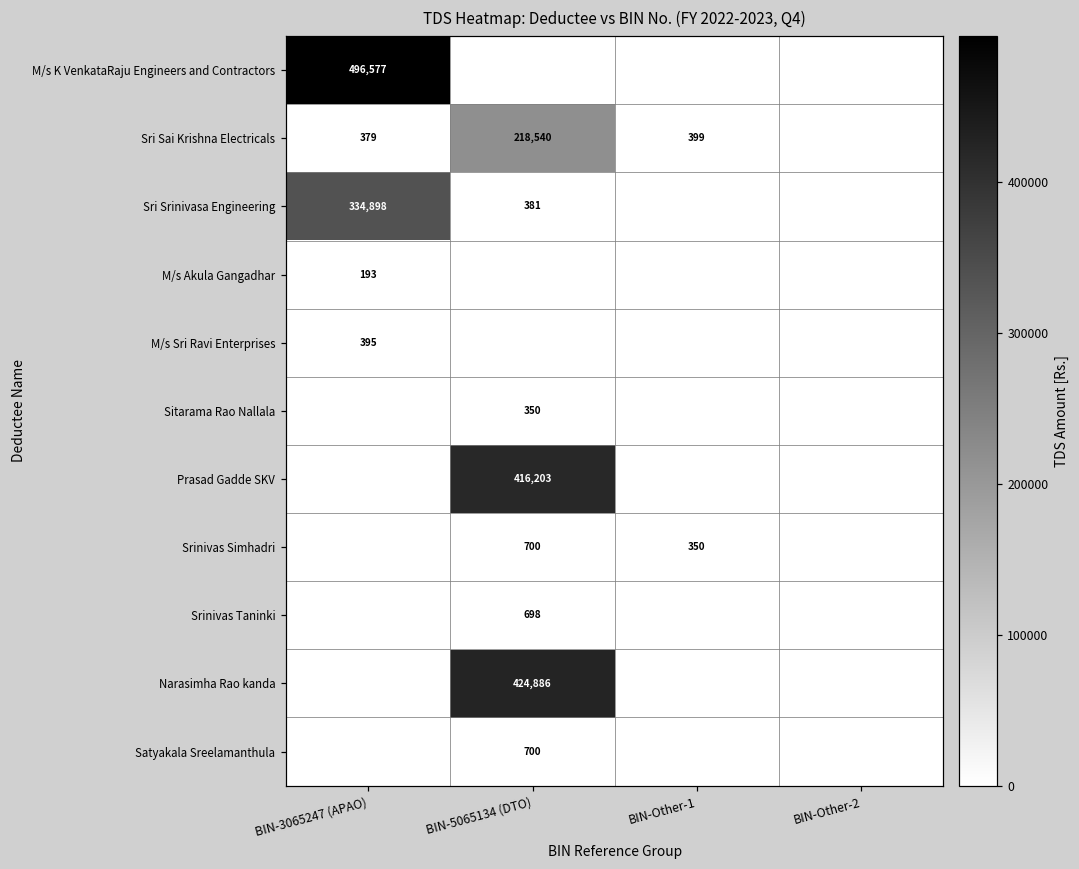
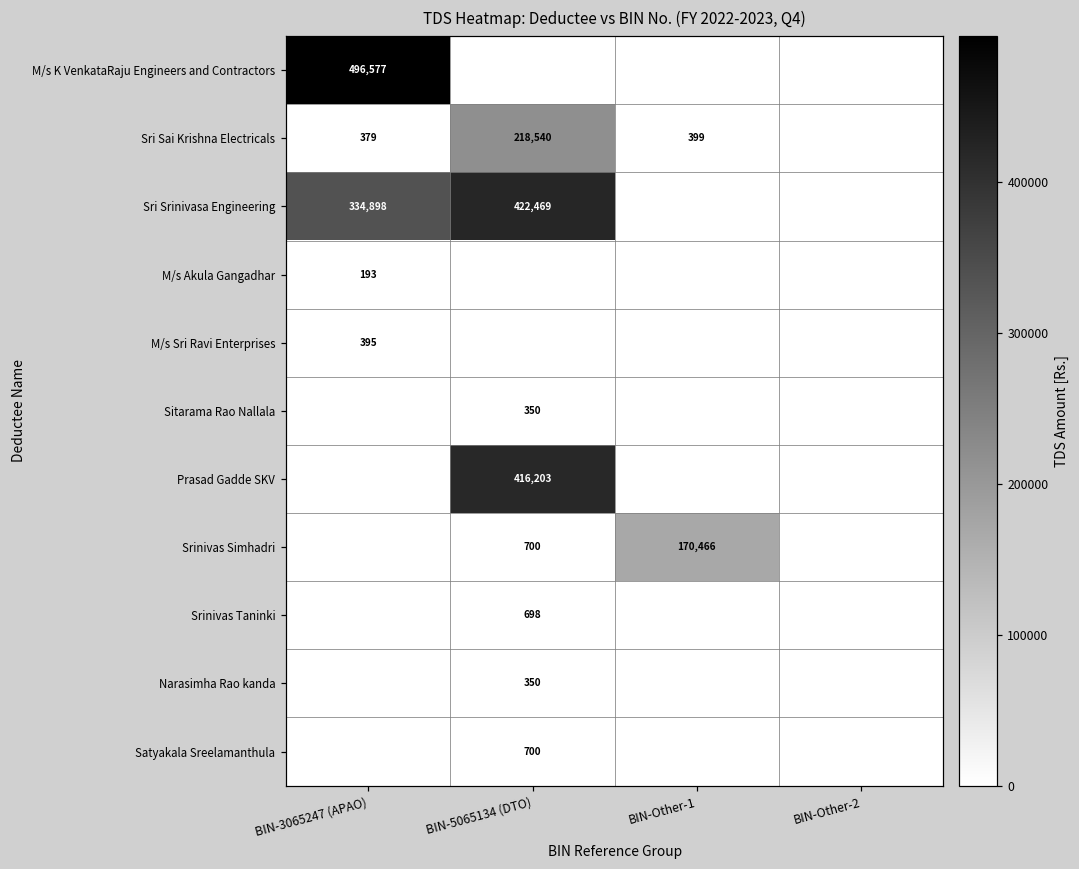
Sri Srinivasa Engineering, BIN-5065134 (DTO): 381 -> 422,469
Srinivas Simhadri, BIN-Other-1: 350 -> 170,466
Narasimha Rao kanda, BIN-5065134 (DTO): 424,886 -> 350
